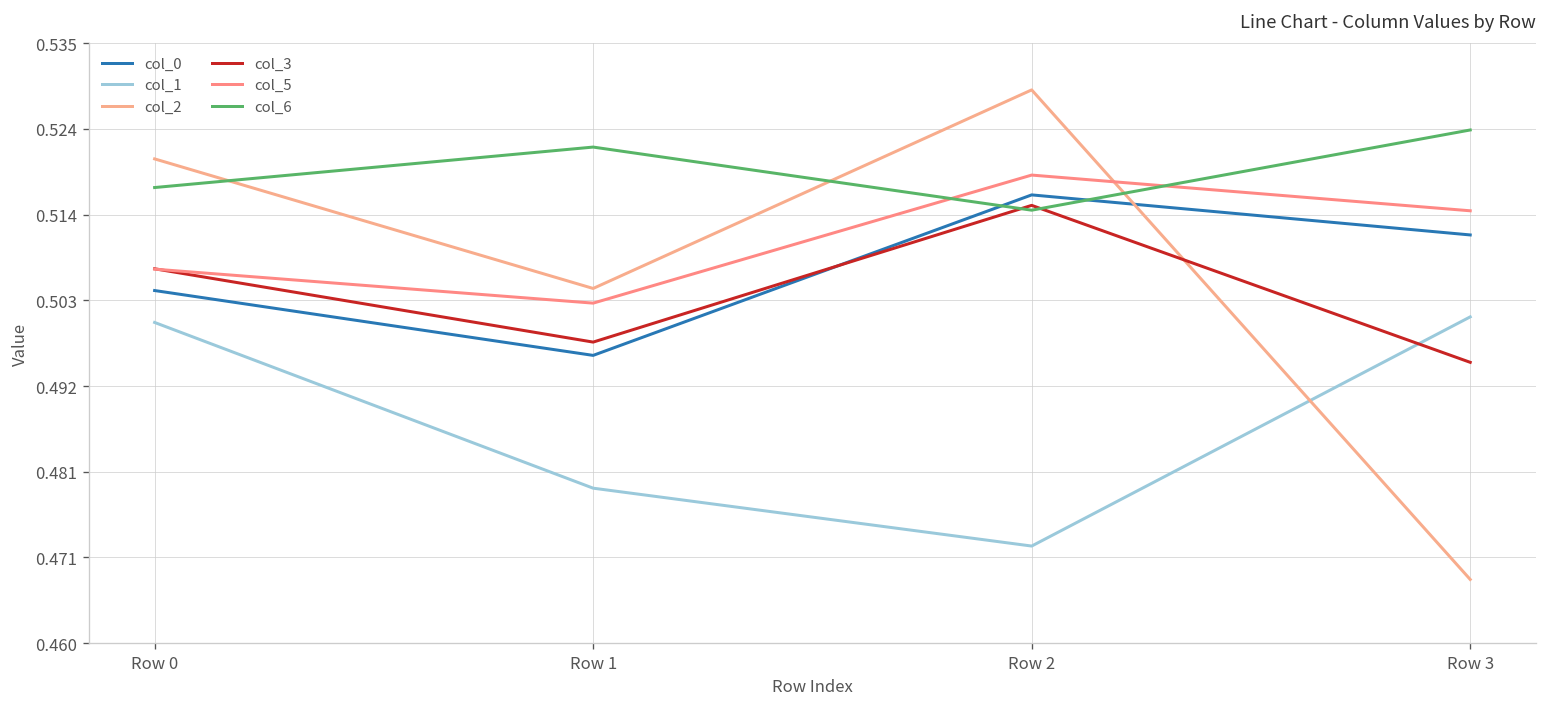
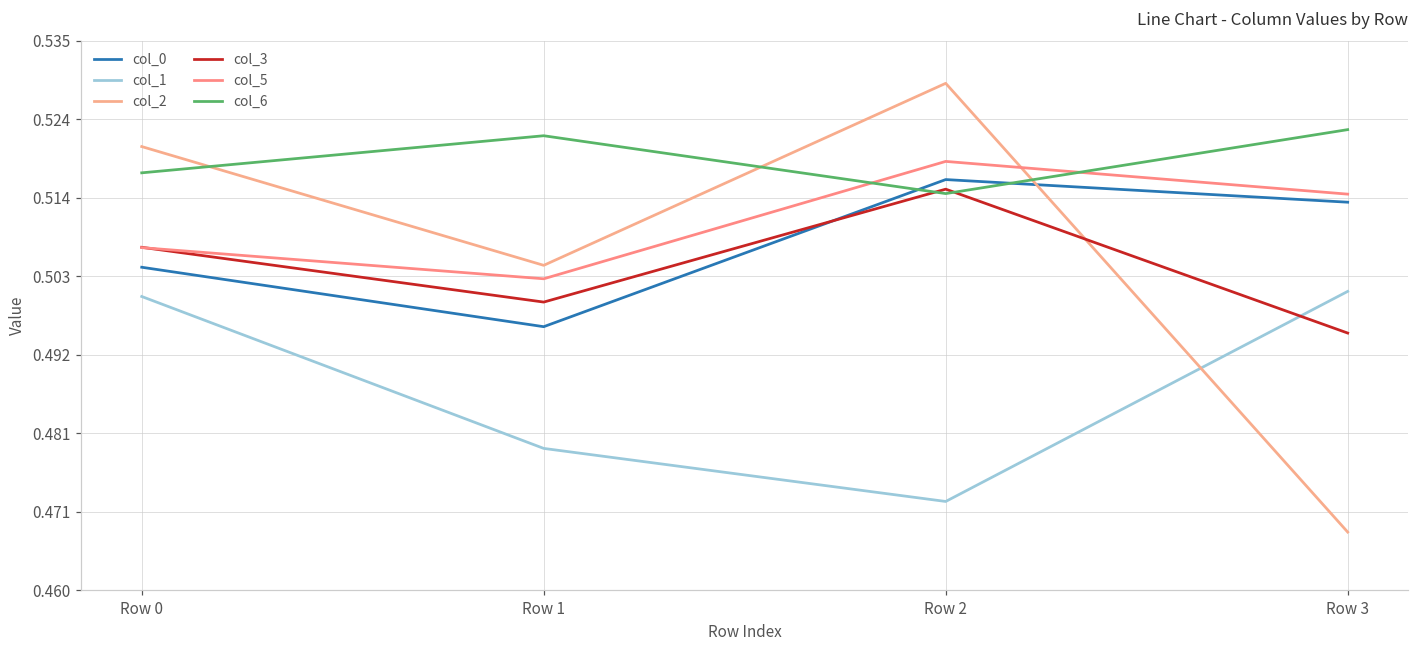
col_3, Row 1: 0.498 -> 0.499
col_0, Row 3: 0.511 -> 0.513
col_6, Row 3: 0.524 -> 0.523
